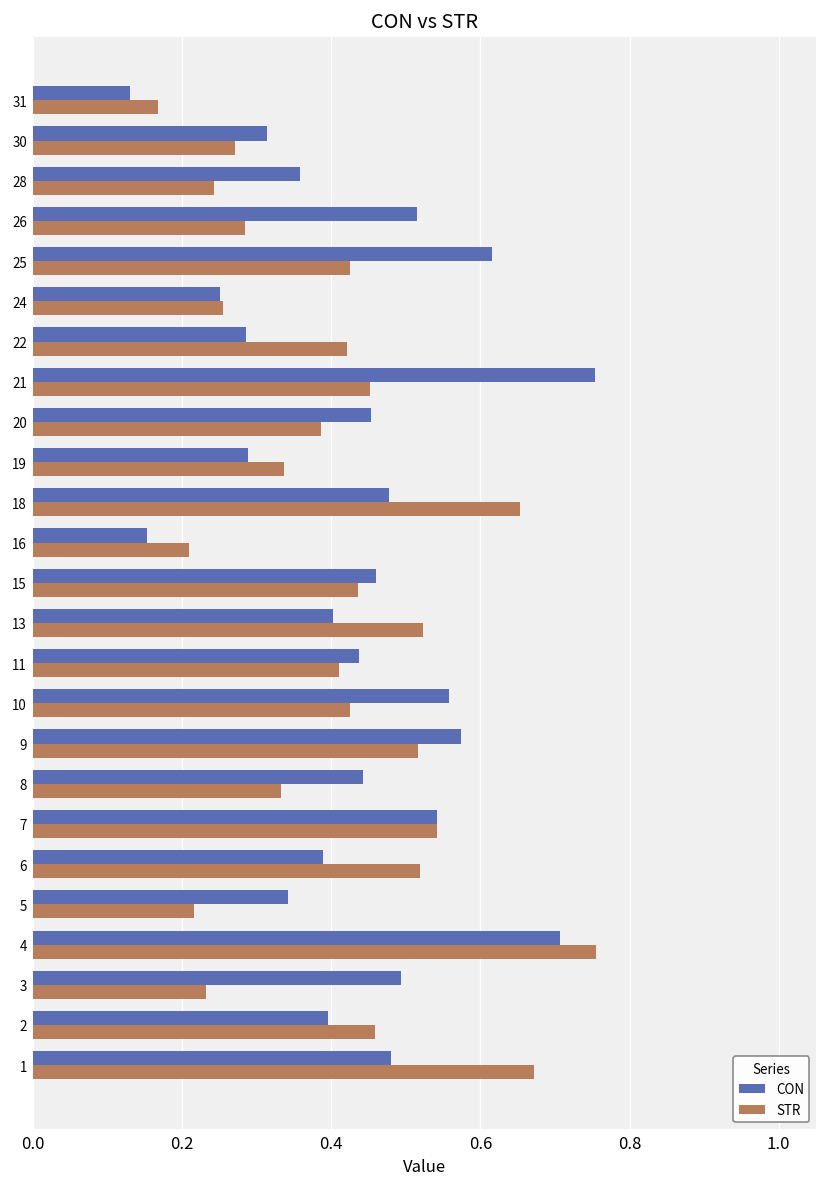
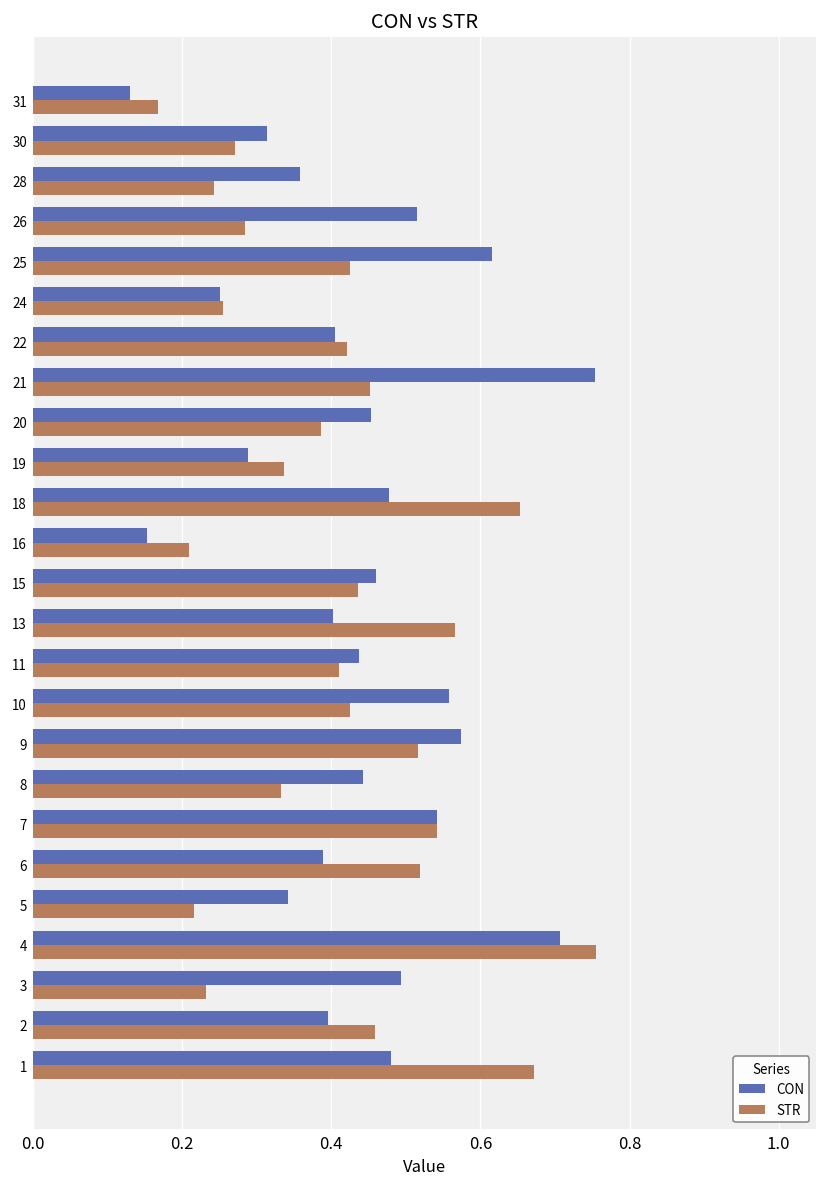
CON, 22: 0.29 -> 0.41
STR, 13: 0.52 -> 0.57
